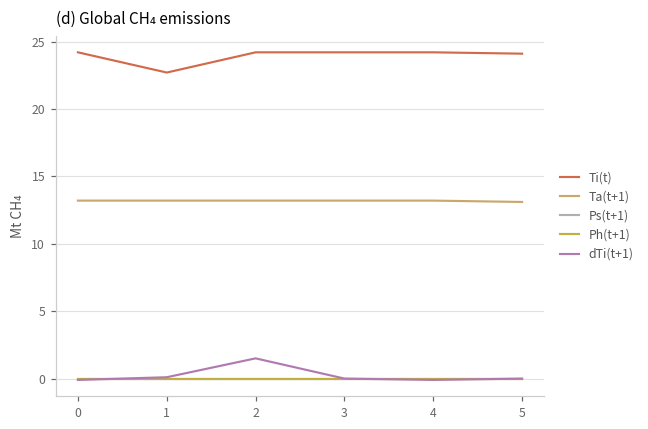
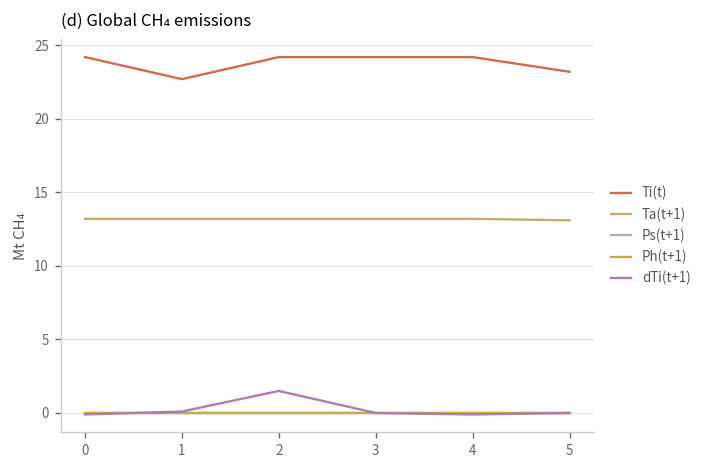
Ti(t), 5: 24.1 -> 23.2
